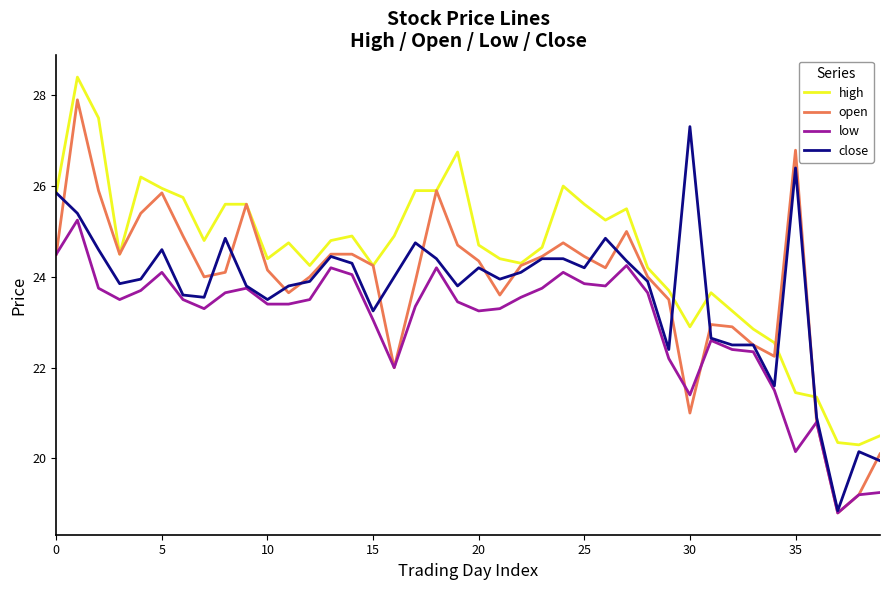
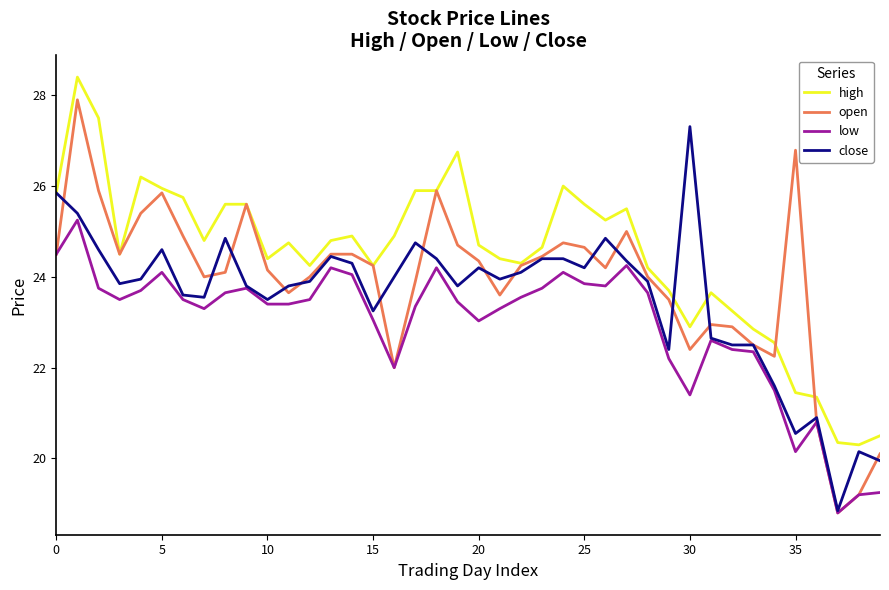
low, 20: 23.3 -> 23.0
open, 25: 24.5 -> 24.7
open, 30: 21.0 -> 22.4
close, 35: 26.4 -> 20.6
